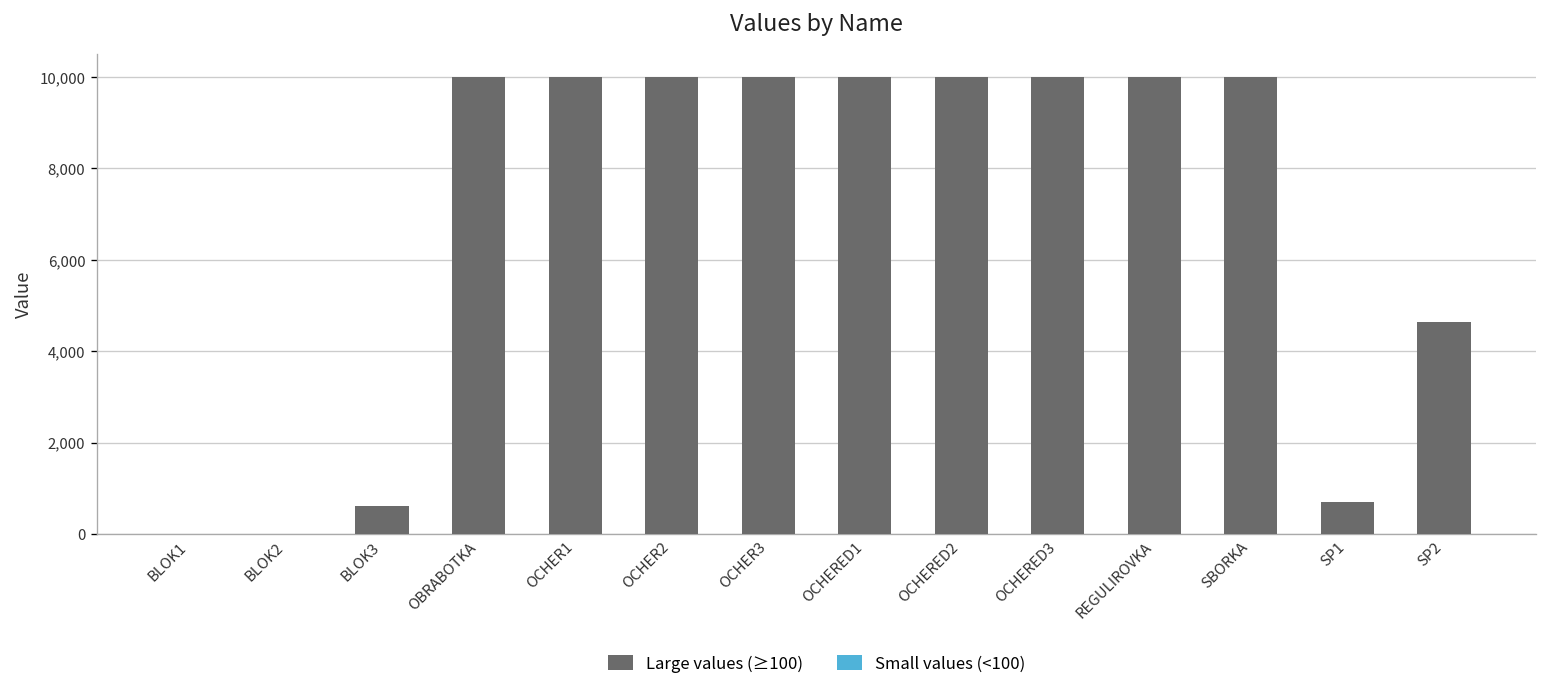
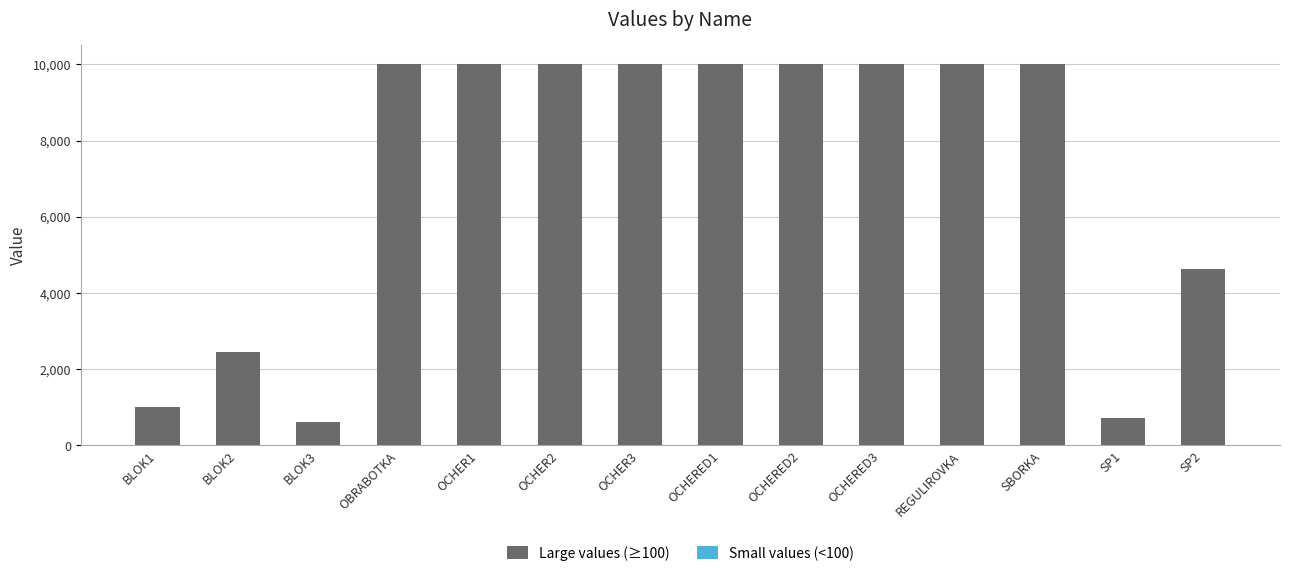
BLOK1: 0 -> 1,000
BLOK2: 0 -> 2,500
